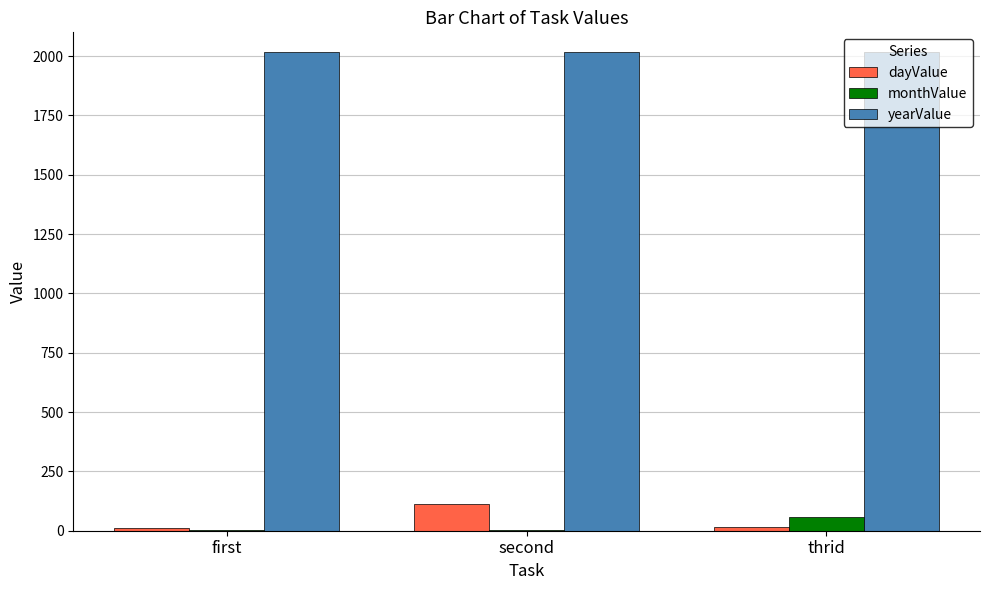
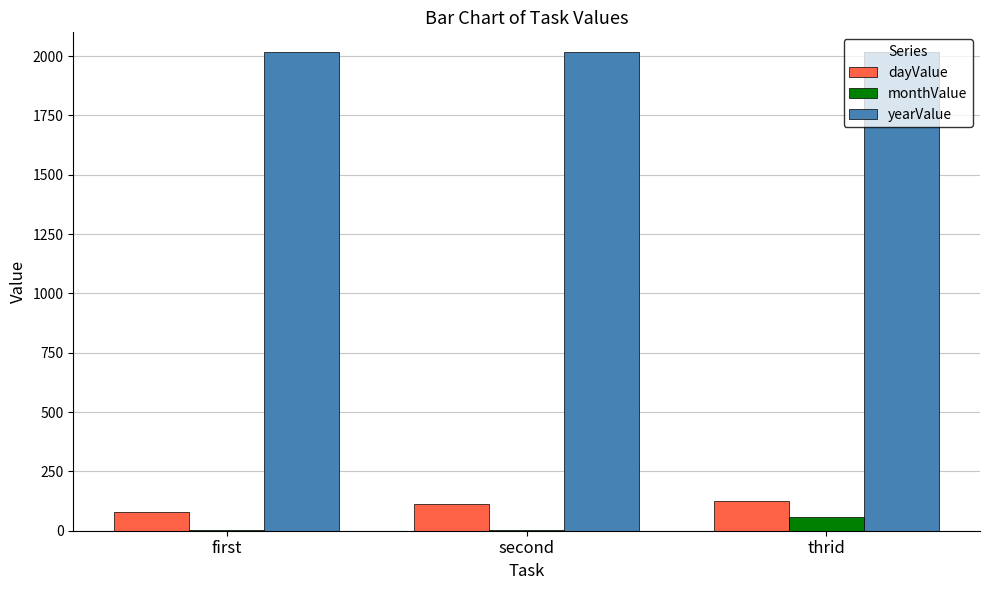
dayValue, first: 10 -> 80
dayValue, thrid: 10 -> 120
